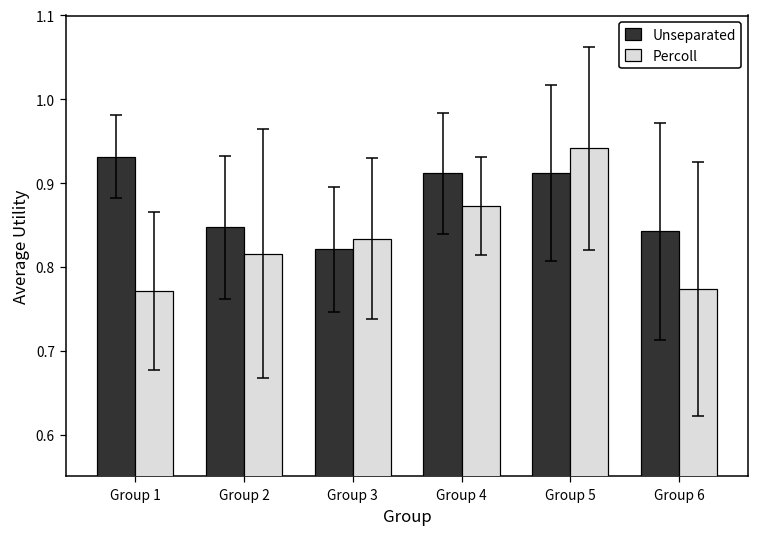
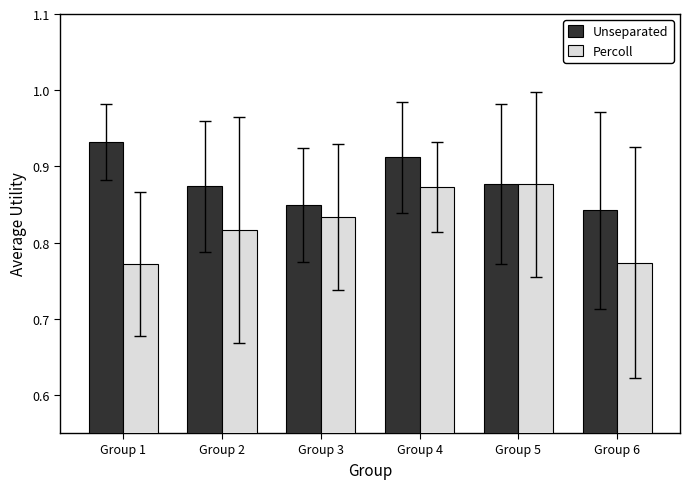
Unseparated, Group 2: 0.85 -> 0.87
Unseparated, Group 3: 0.82 -> 0.85
Unseparated, Group 5: 0.91 -> 0.88
Percoll, Group 5: 0.94 -> 0.88
